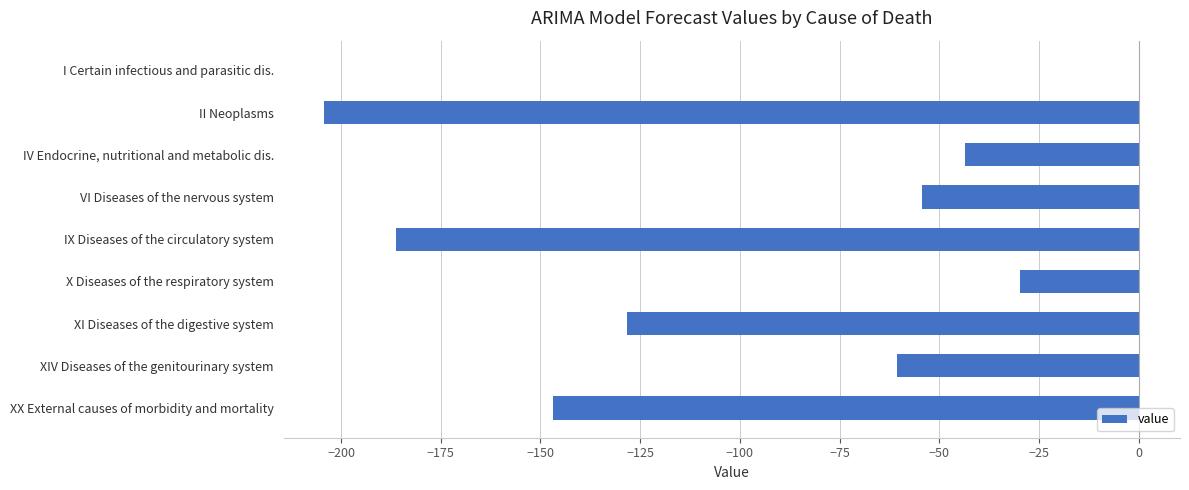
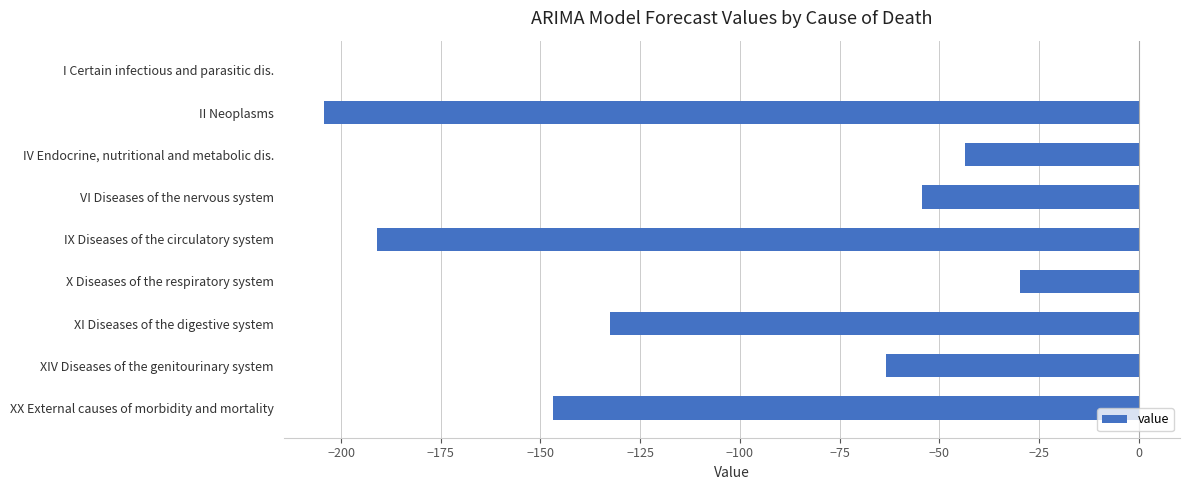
IX Diseases of the circulatory system: -186 -> -191
XI Diseases of the digestive system: -128 -> -133
XIV Diseases of the genitourinary system: -61 -> -63
